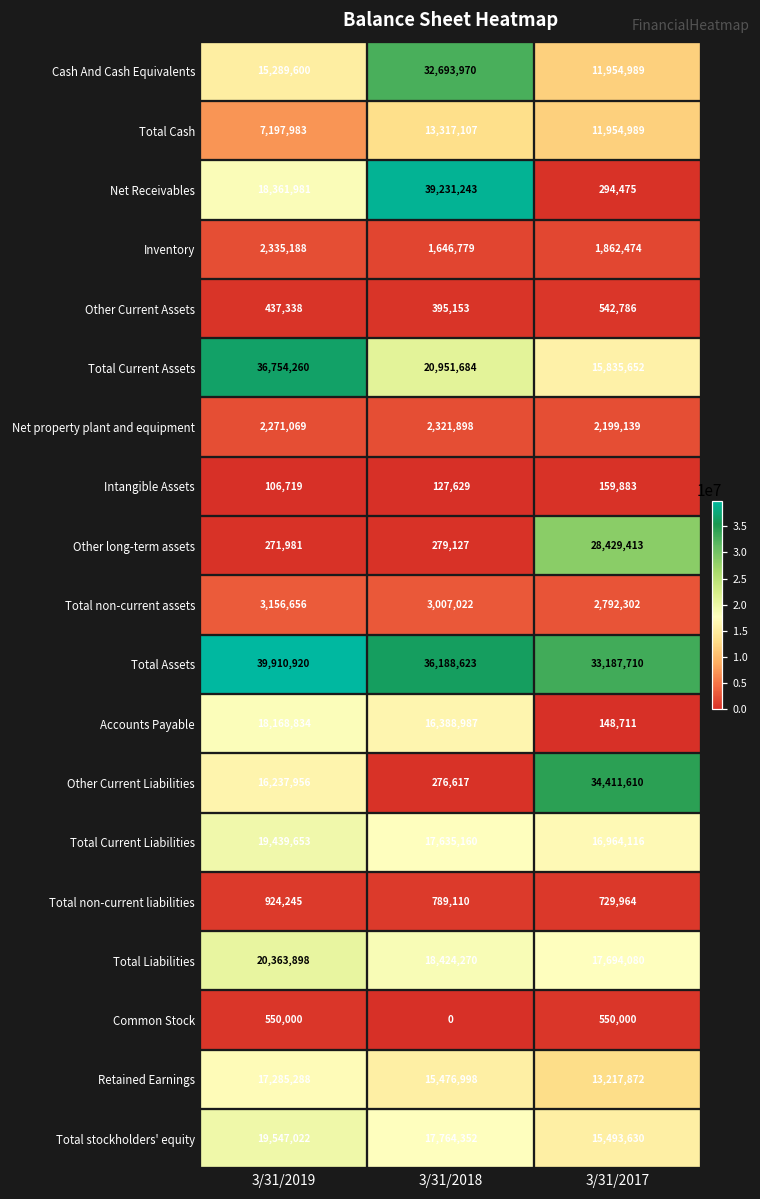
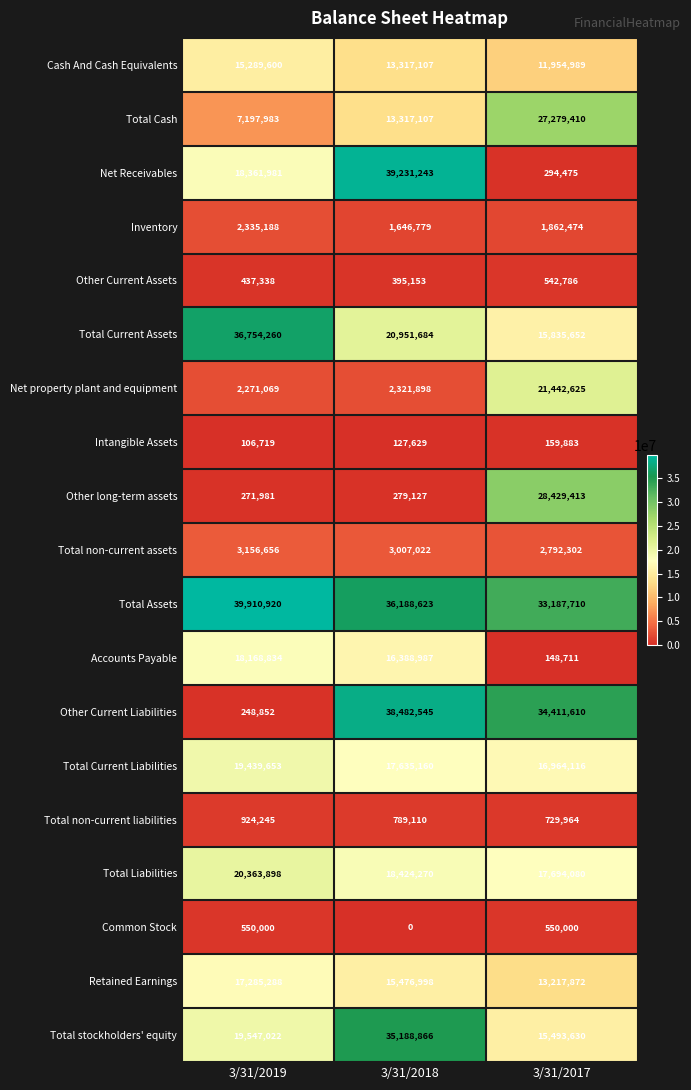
Cash And Cash Equivalents, 3/31/2018: 32,693,970 -> 13,317,107
Total Cash, 3/31/2017: 11,954,989 -> 27,279,410
Net property plant and equipment, 3/31/2017: 2,199,139 -> 21,442,625
Other Current Liabilities, 3/31/2019: 16,237,956 -> 248,852
Other Current Liabilities, 3/31/2018: 276,617 -> 38,482,545
Total stockholders' equity, 3/31/2018: 17,764,352 -> 35,188,866
